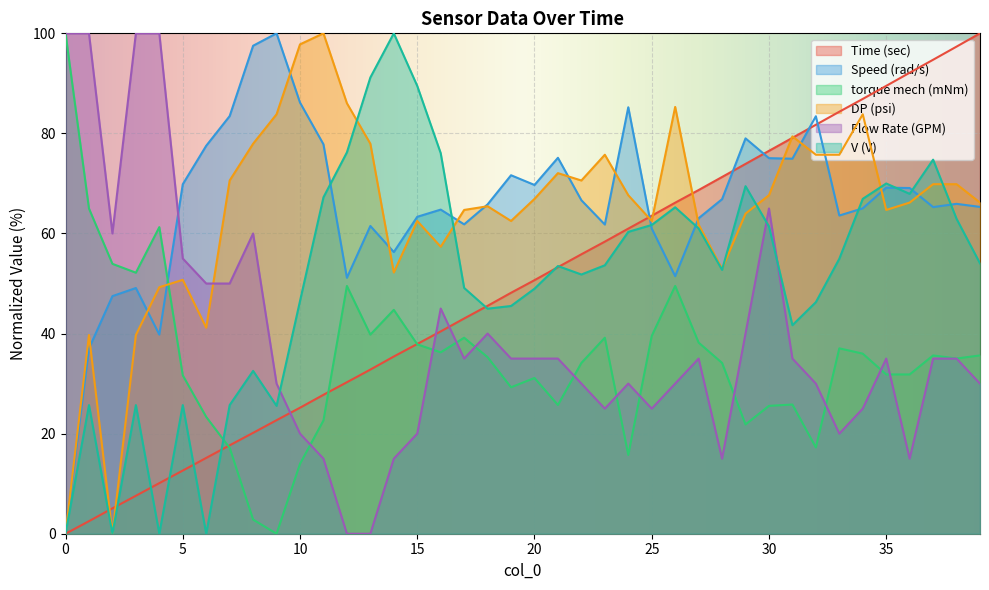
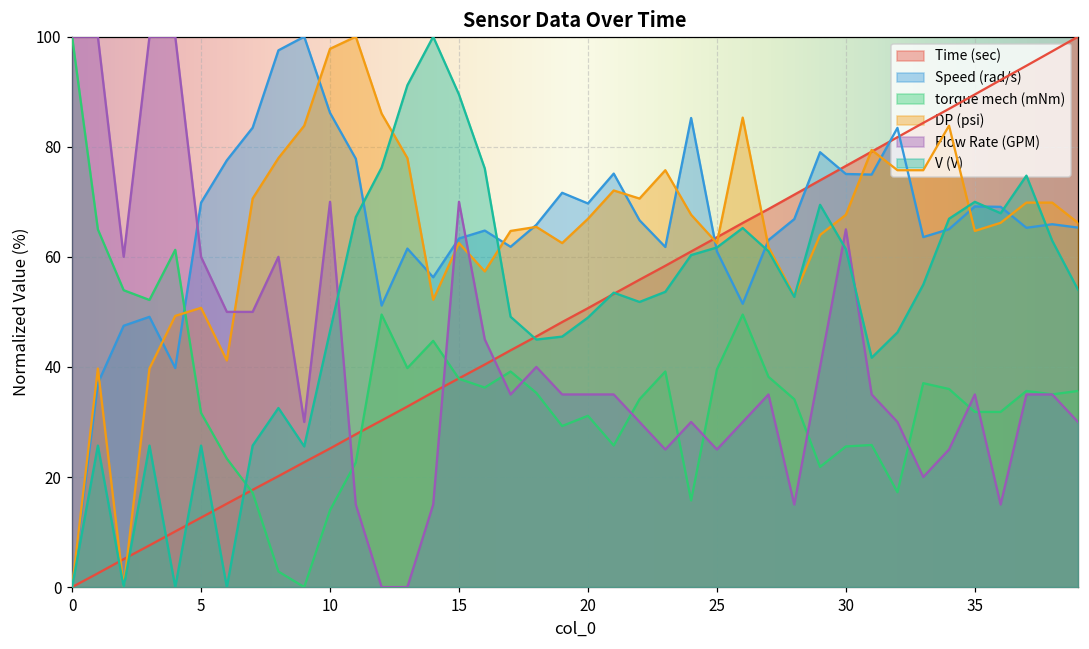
Flow Rate (GPM), 5: 55 -> 60
Flow Rate (GPM), 10: 20 -> 70
Flow Rate (GPM), 15: 20 -> 70
